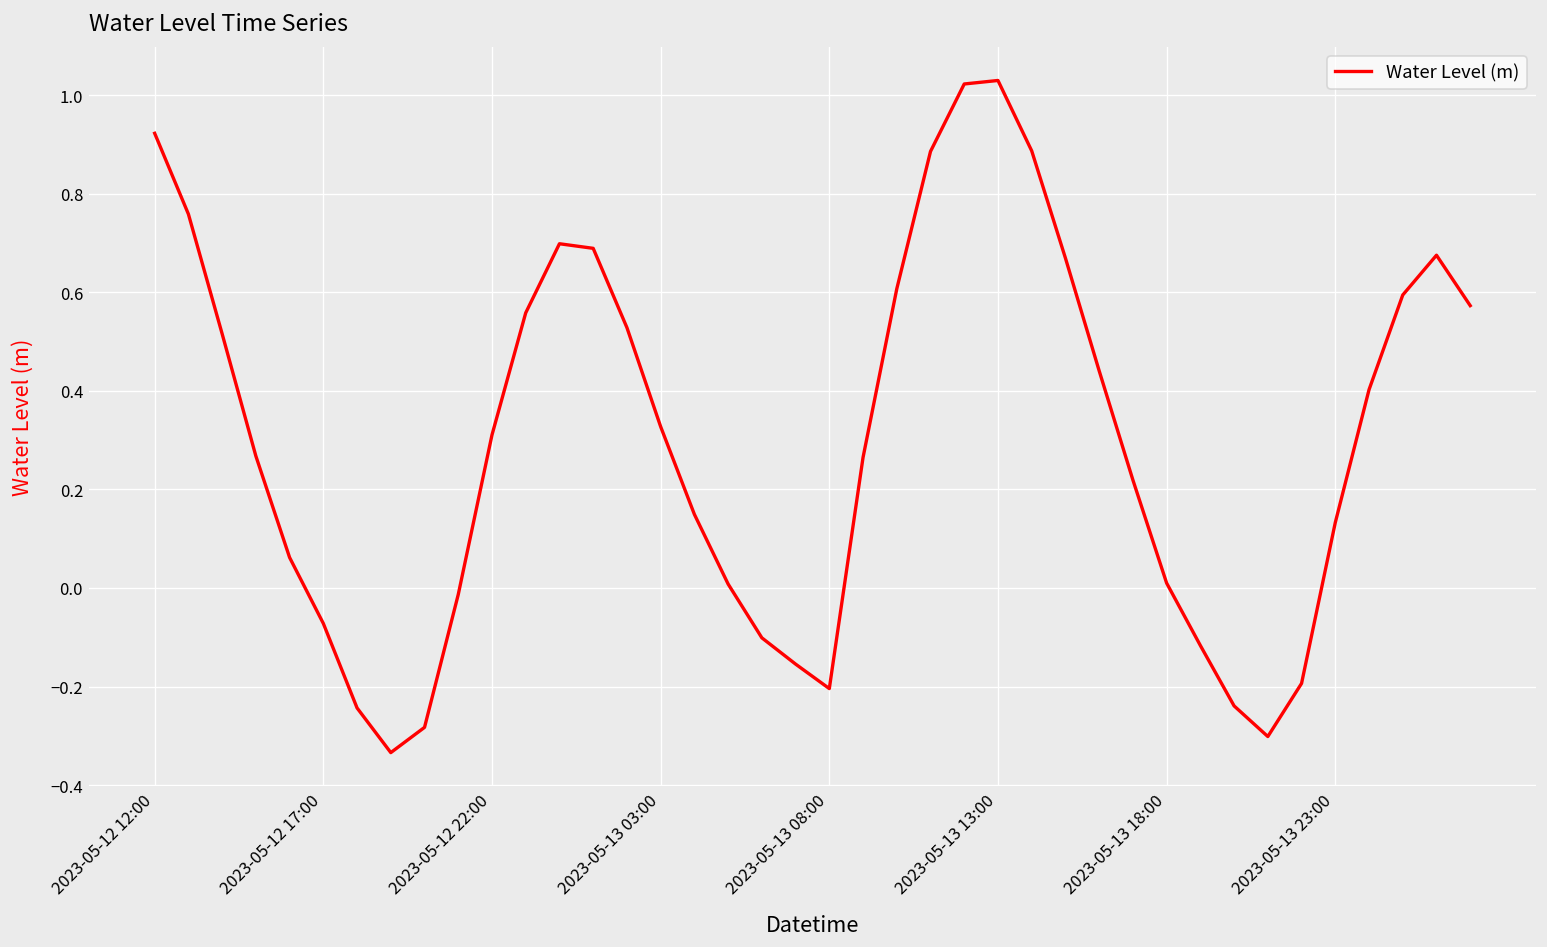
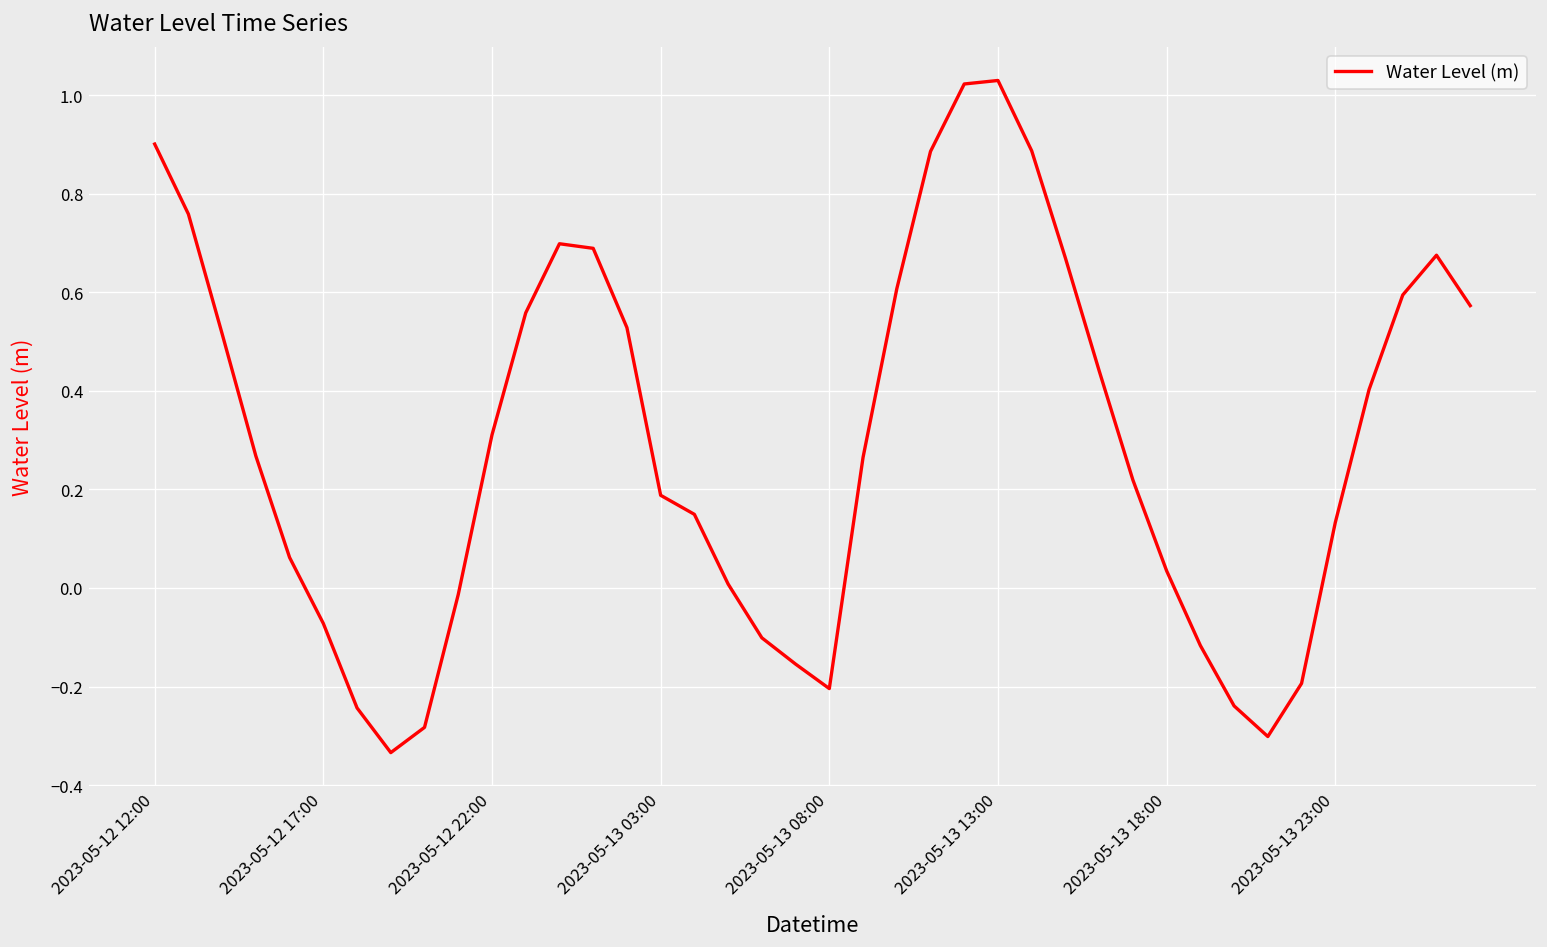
2023-05-12 12:00: 0.92 -> 0.90
2023-05-13 03:00: 0.33 -> 0.19
2023-05-13 18:00: 0.01 -> 0.03
